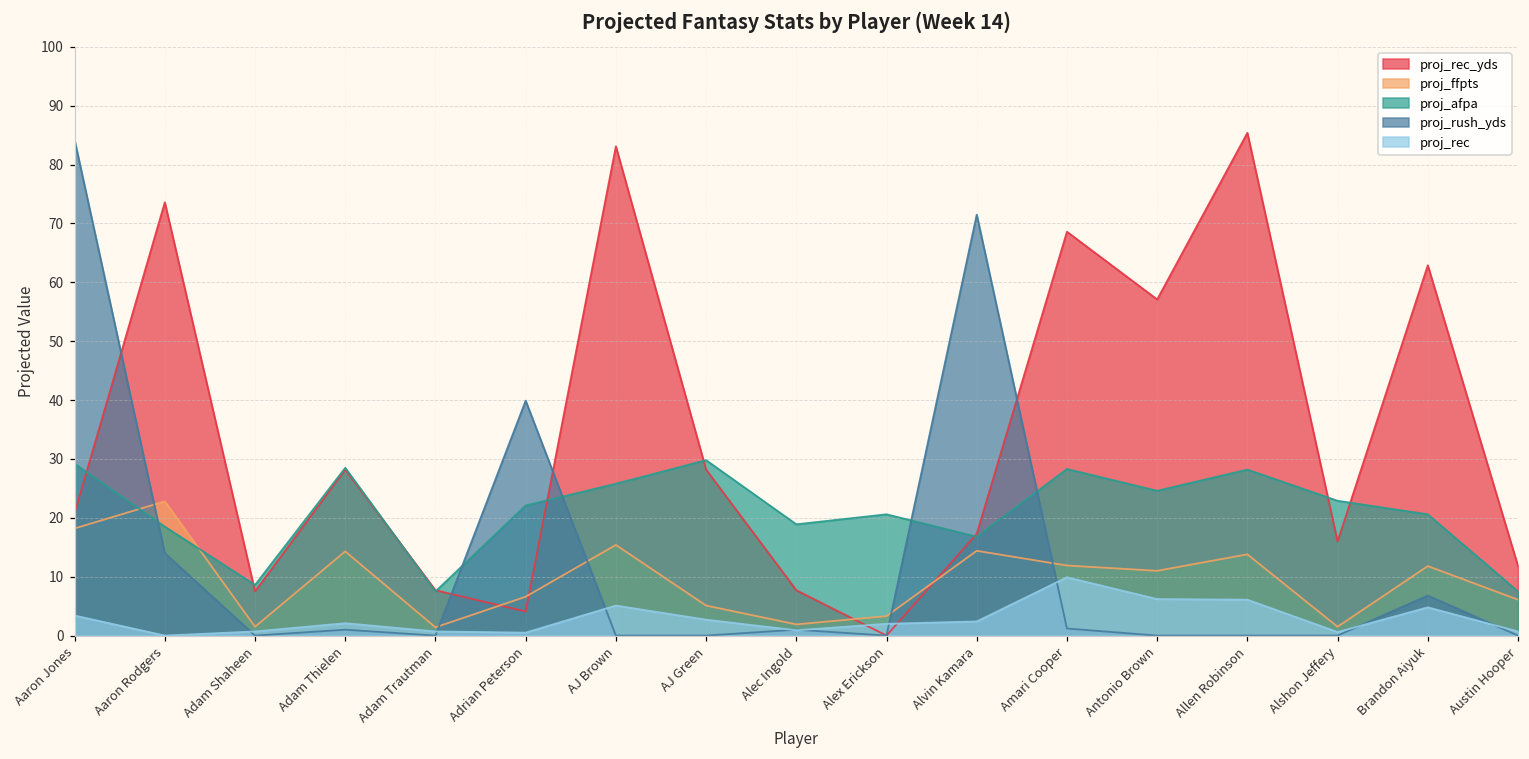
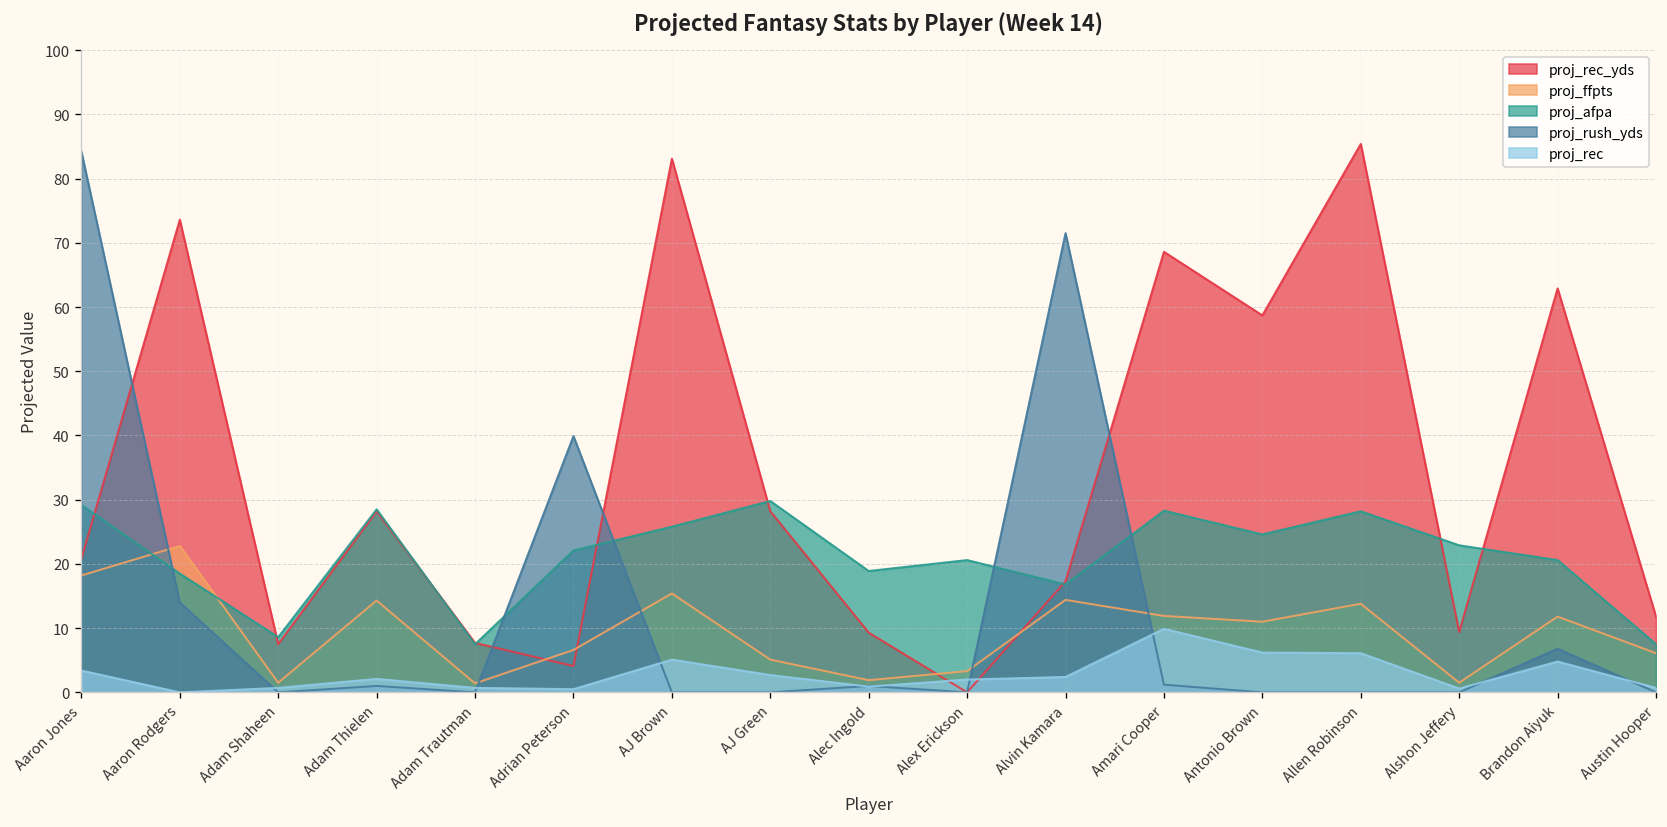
proj_rec_yds, Alec Ingold: 8 -> 9
proj_rec_yds, Antonio Brown: 57 -> 59
proj_rec_yds, Alshon Jeffery: 16 -> 9
